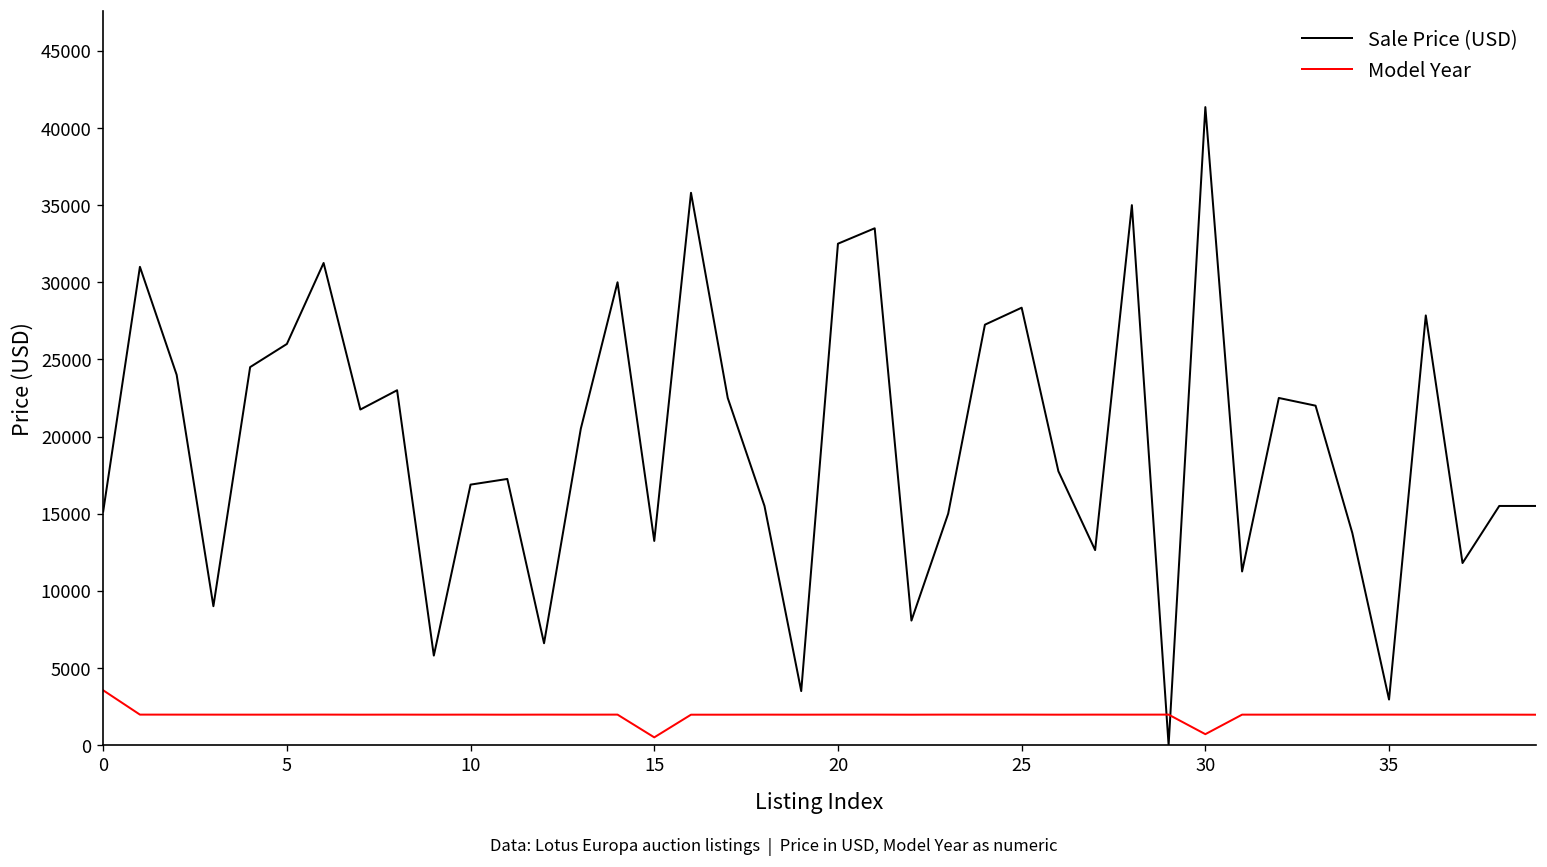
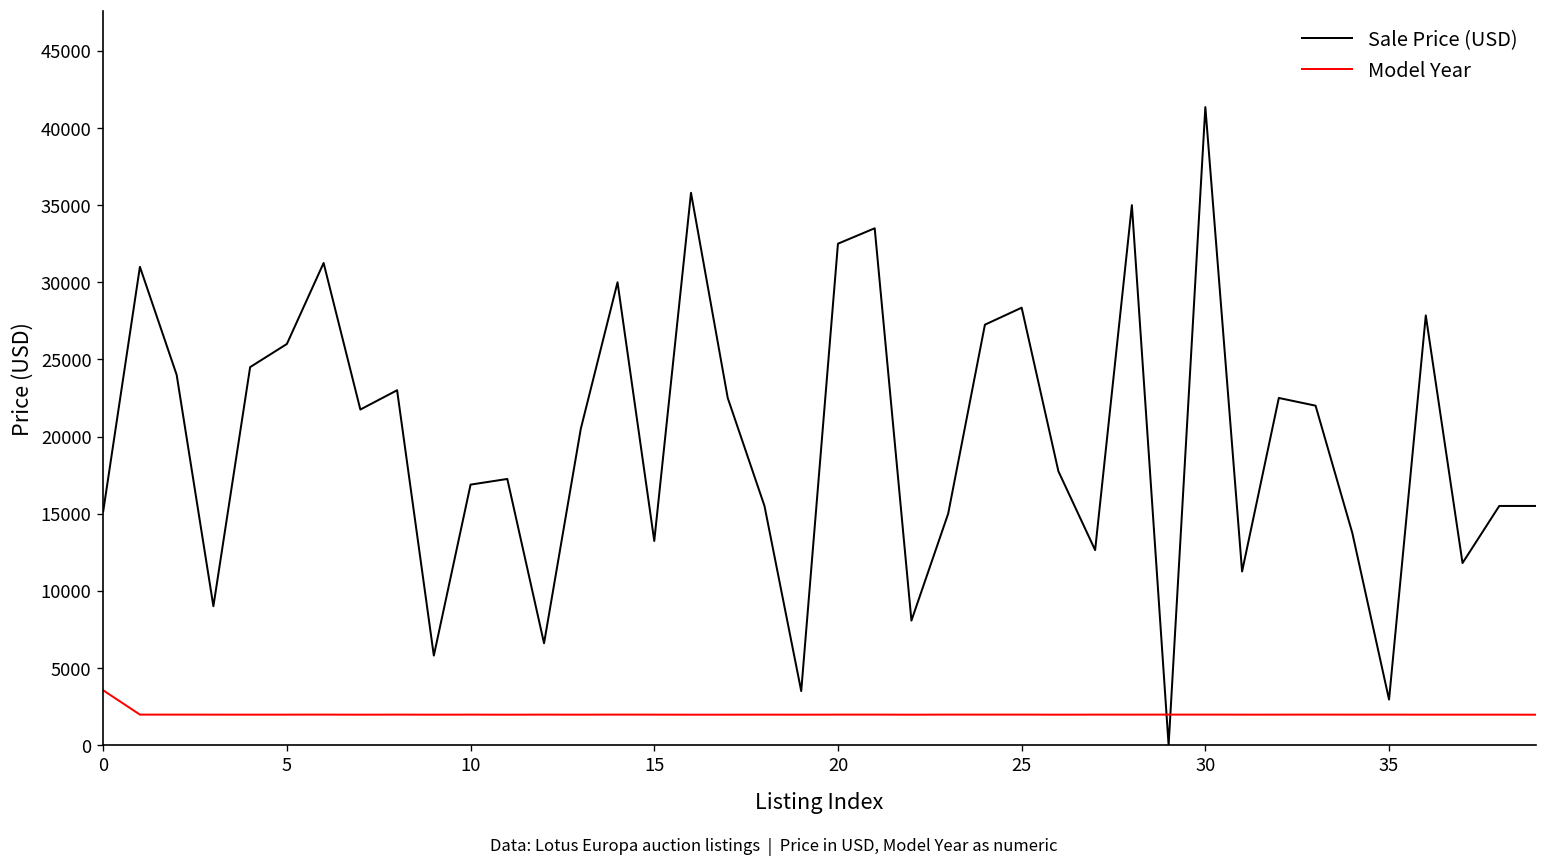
Model Year, 15: 500 -> 2000
Model Year, 30: 700 -> 2000
